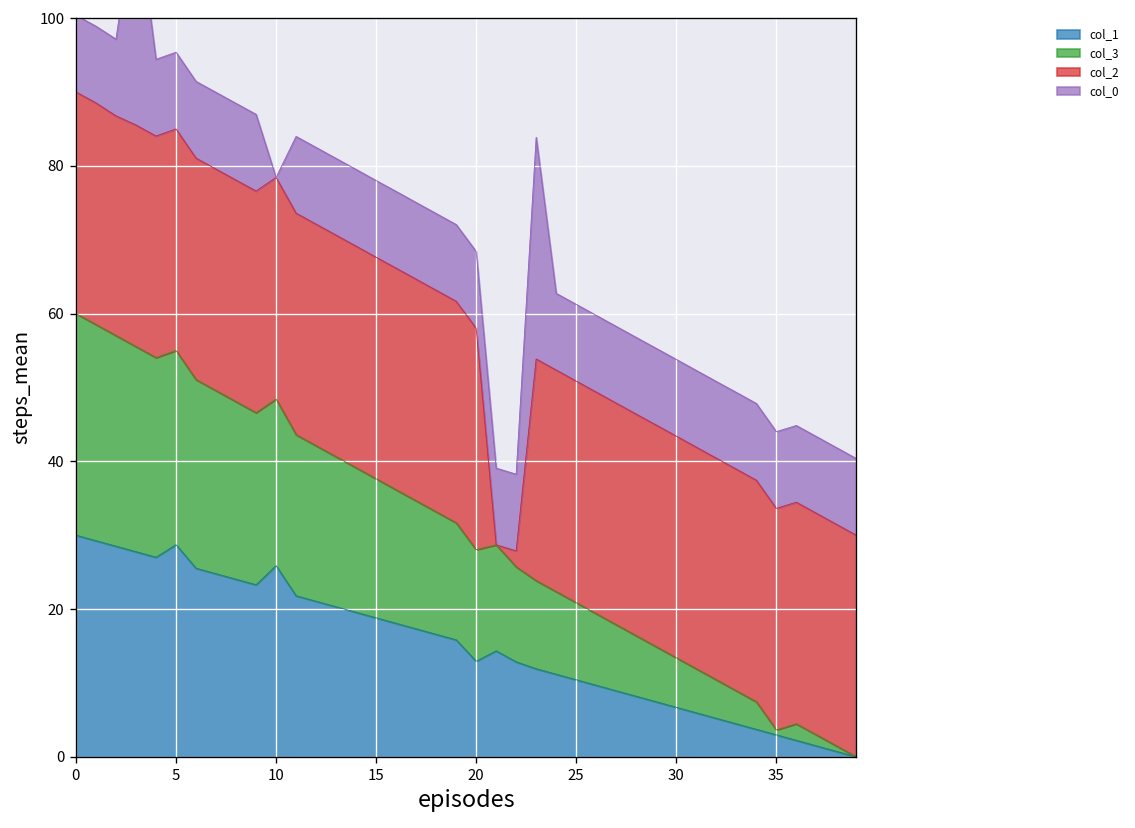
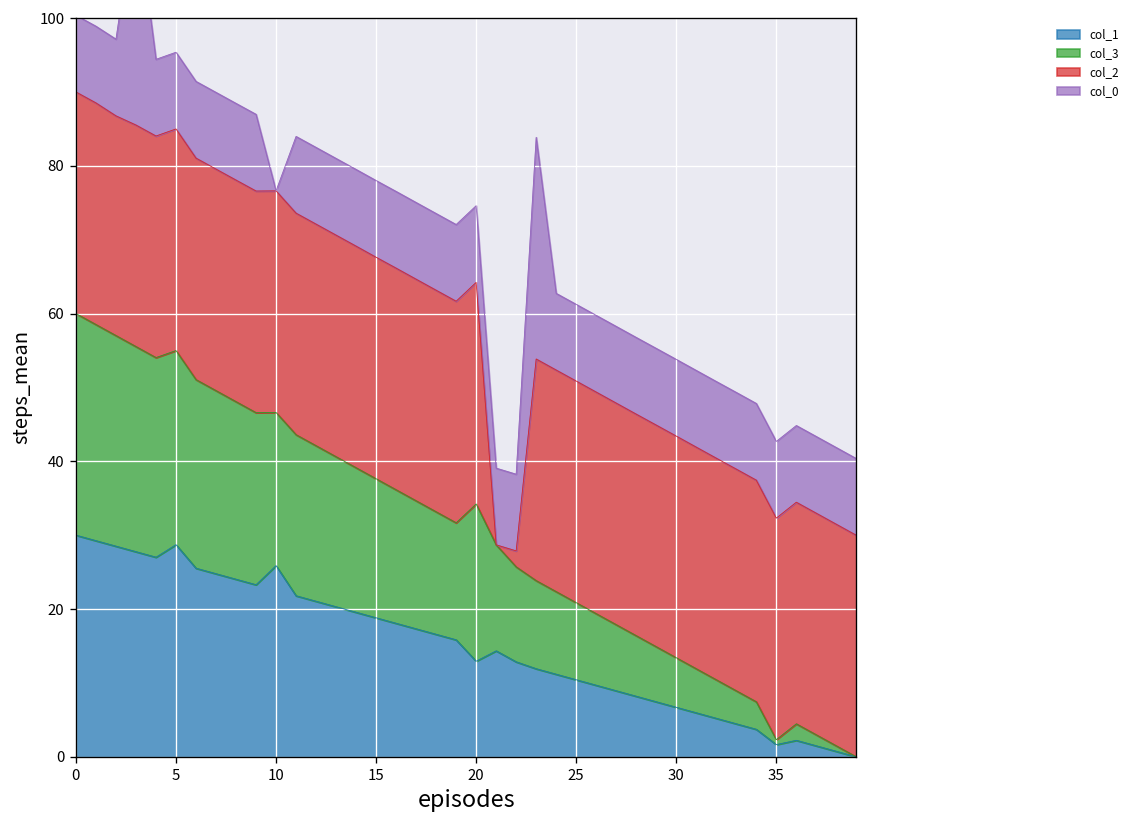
col_3, 10: 23 -> 21
col_3, 20: 15 -> 21
col_1, 35: 3 -> 2
